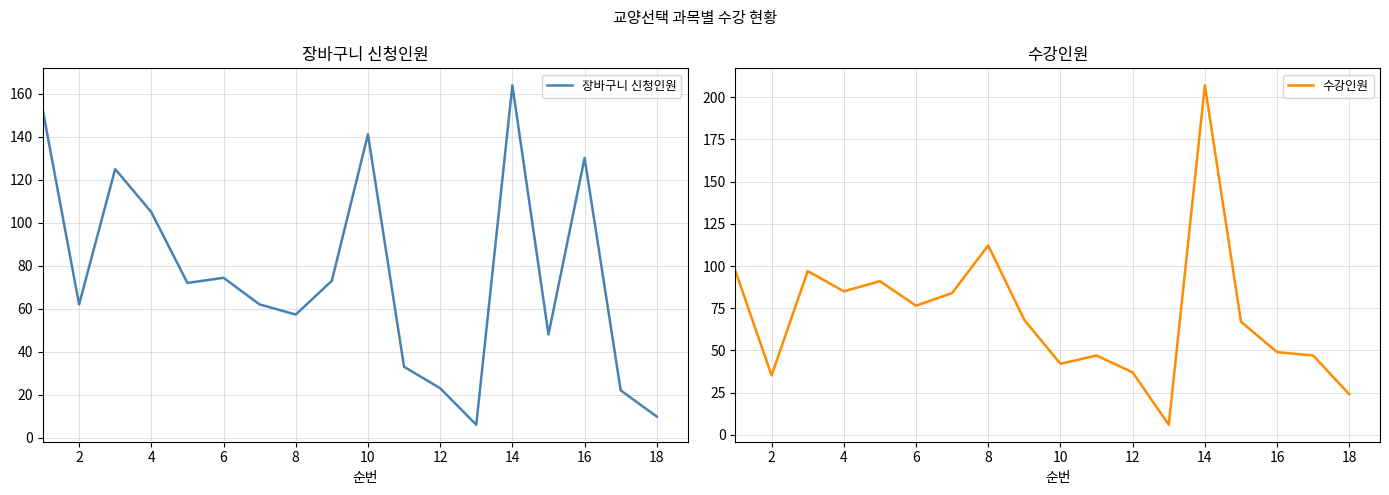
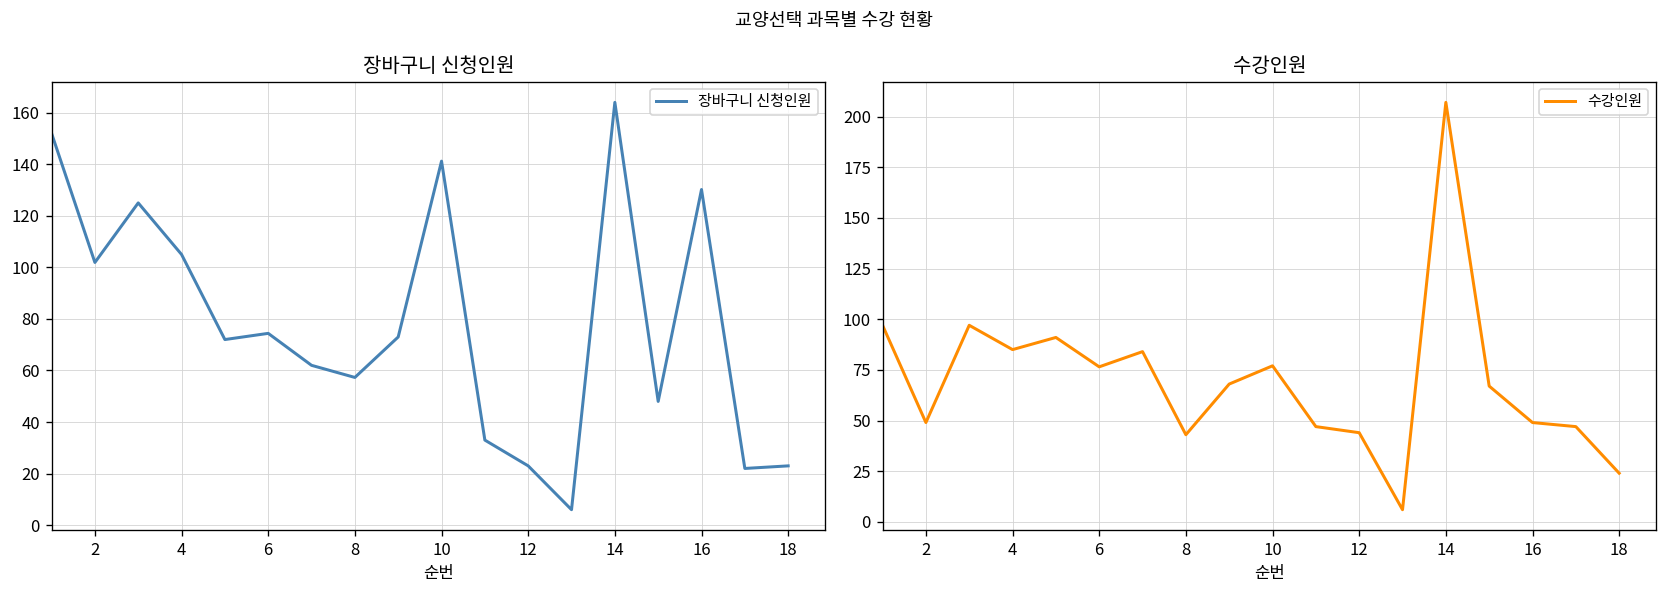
장바구니 신청인원, 2: 62 -> 102
장바구니 신청인원, 18: 10 -> 23
수강인원, 2: 35 -> 49
수강인원, 8: 112 -> 43
수강인원, 10: 42 -> 77
수강인원, 12: 37 -> 44
